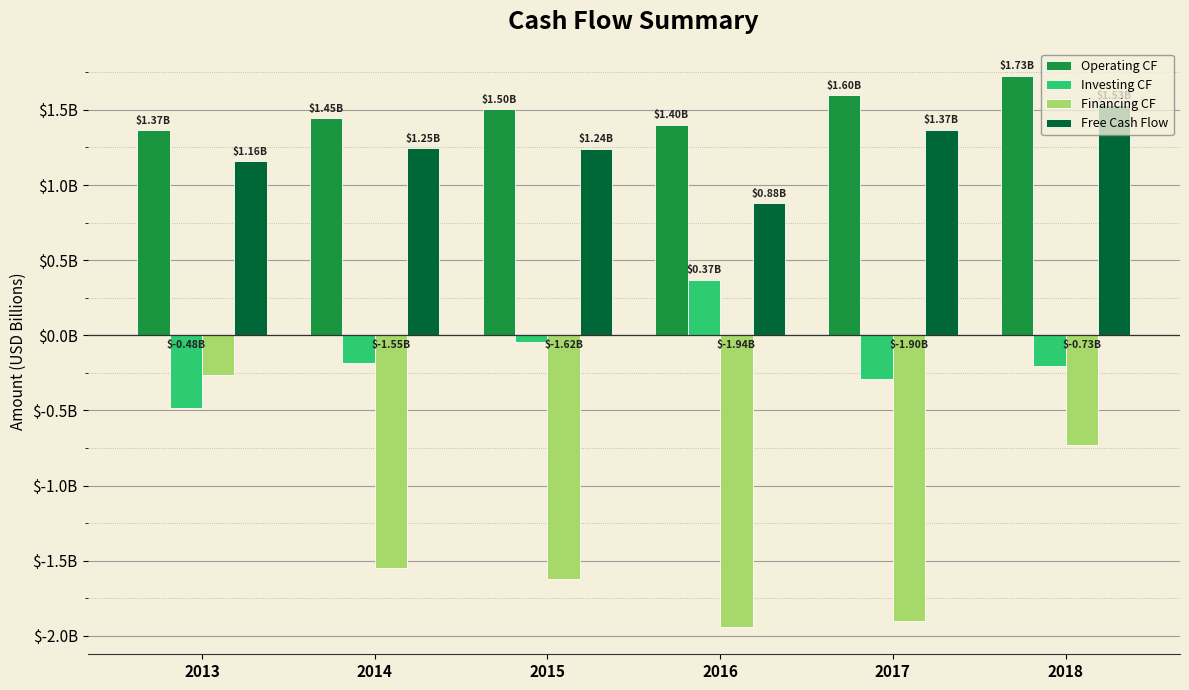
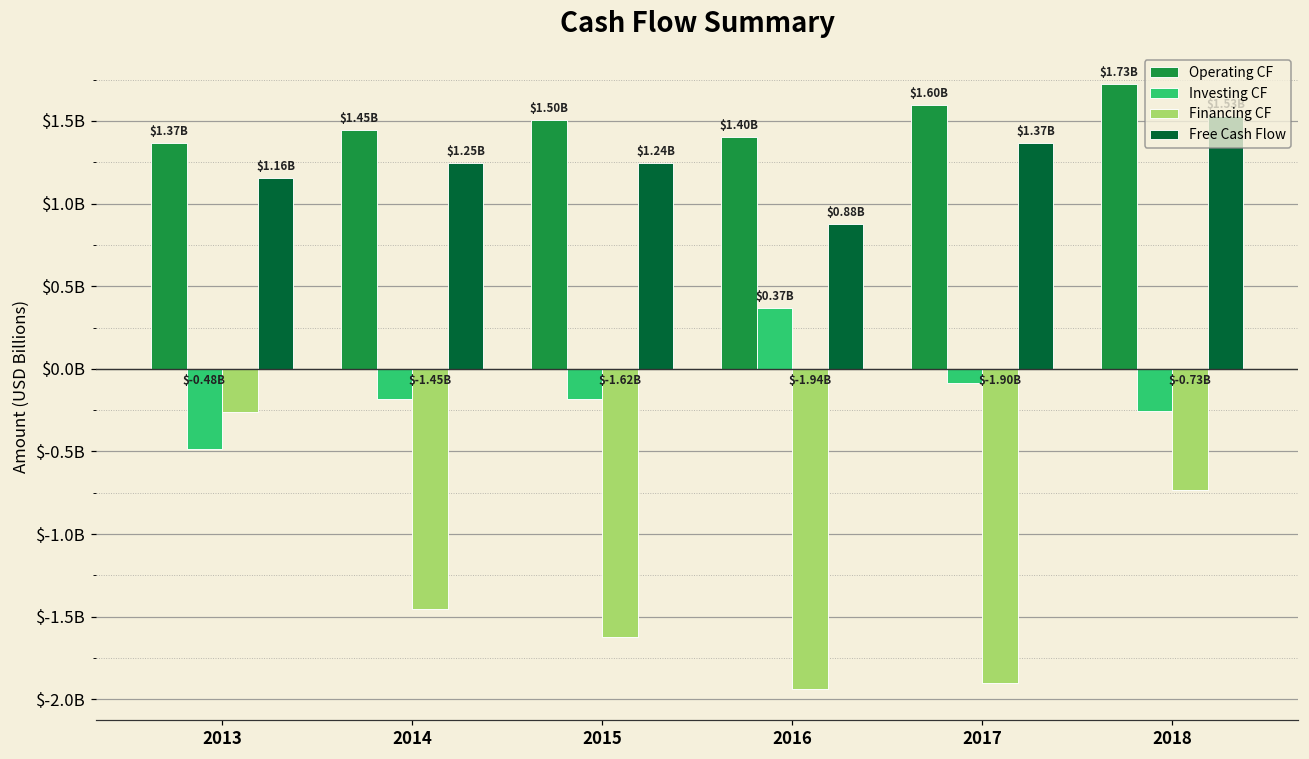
Financing CF, 2014: $-1.55B -> $-1.45B
Investing CF, 2015: $-40000000 -> $-180000000
Investing CF, 2017: $-290000000 -> $-90000000
Investing CF, 2018: $-200000000 -> $-260000000
